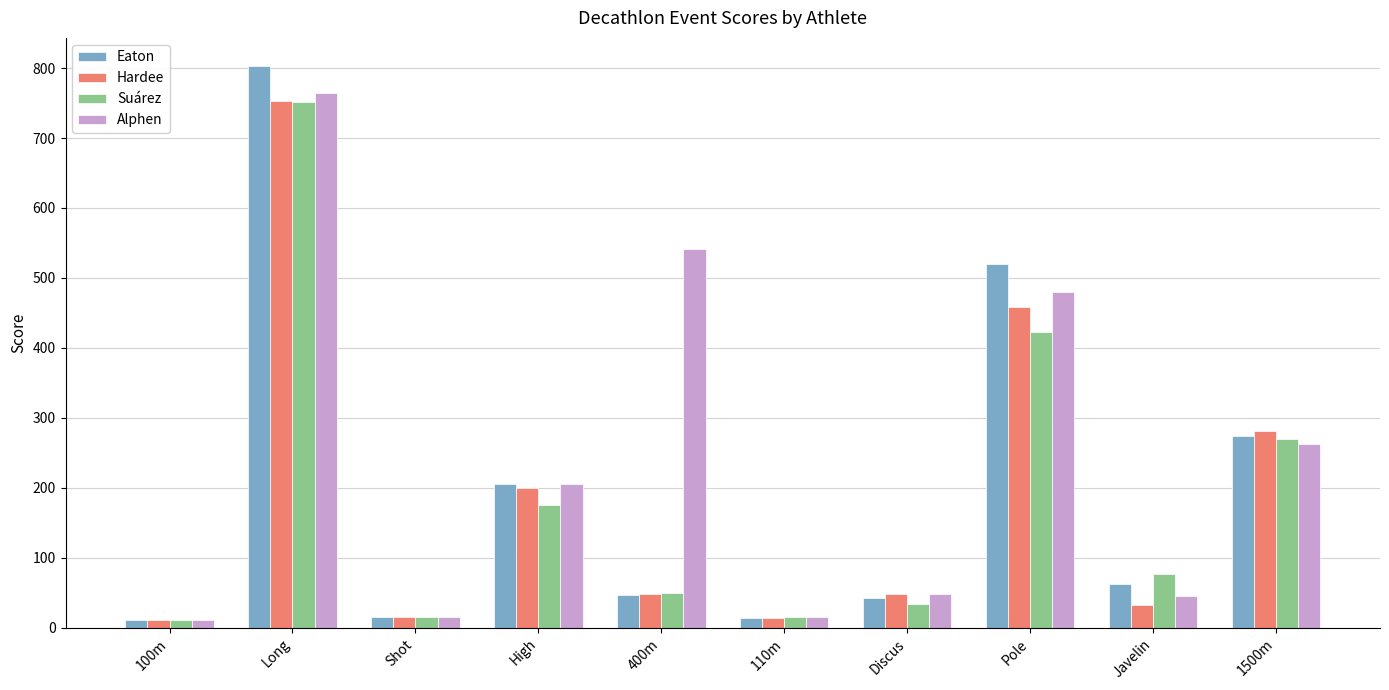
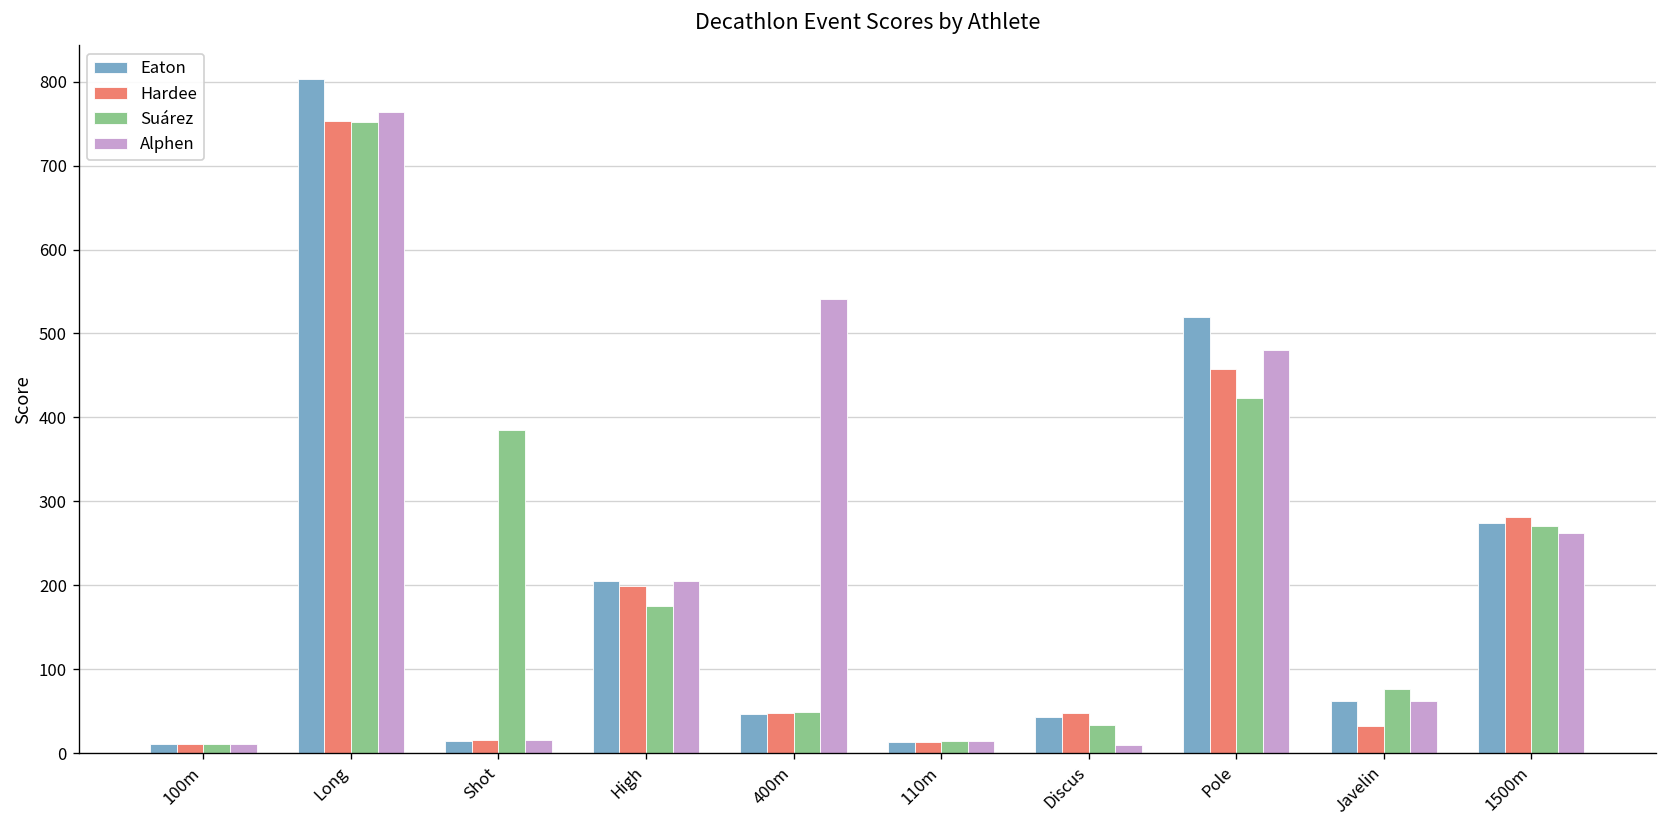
Suárez, Shot: 10 -> 380
Alphen, Discus: 50 -> 10
Alphen, Javelin: 50 -> 60
